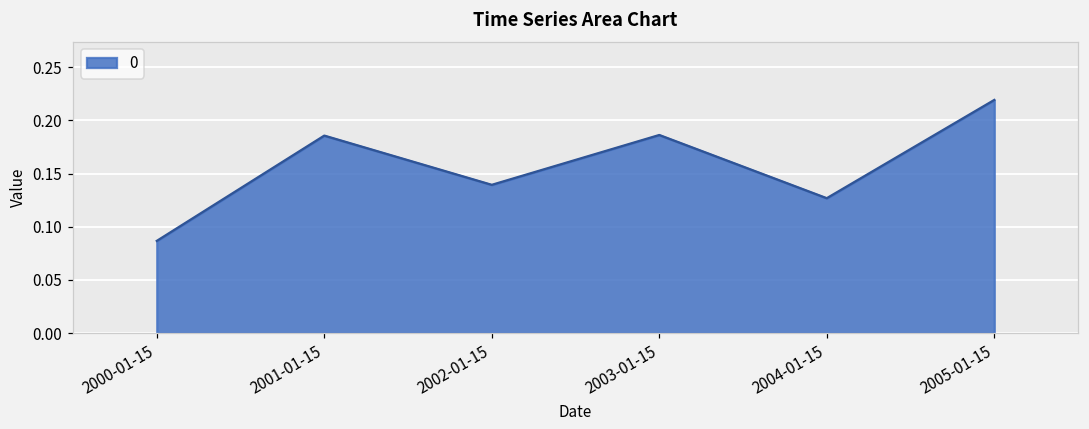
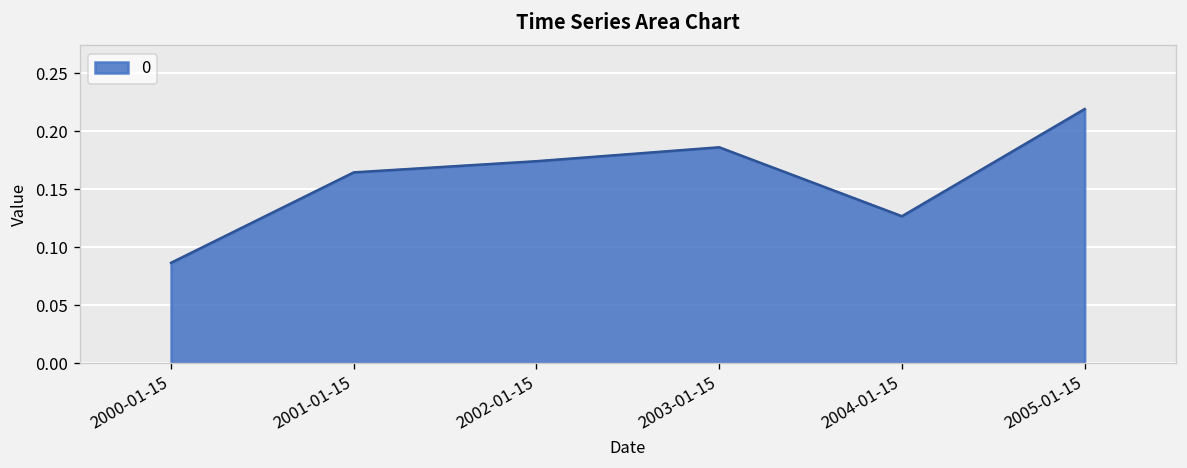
2001-01-15: 0.19 -> 0.16
2002-01-15: 0.14 -> 0.17
